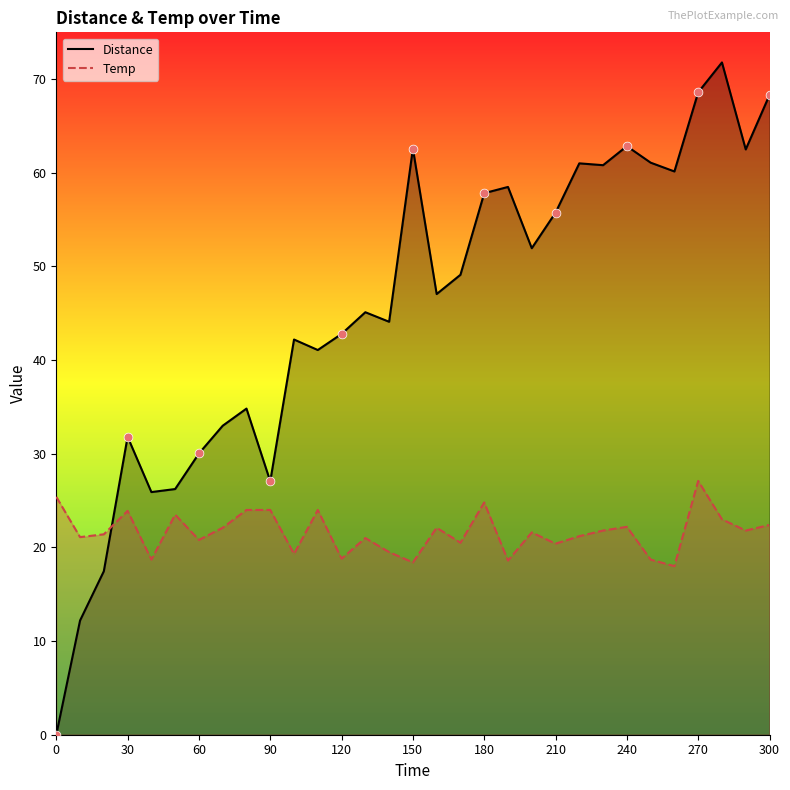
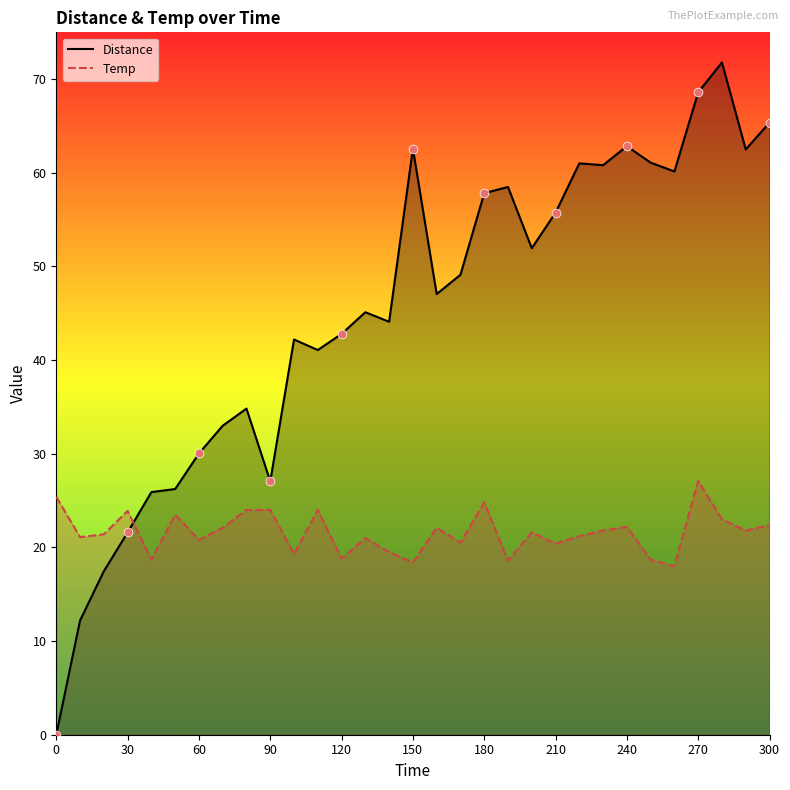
Distance, 30: 32 -> 22
Distance, 300: 68 -> 65
